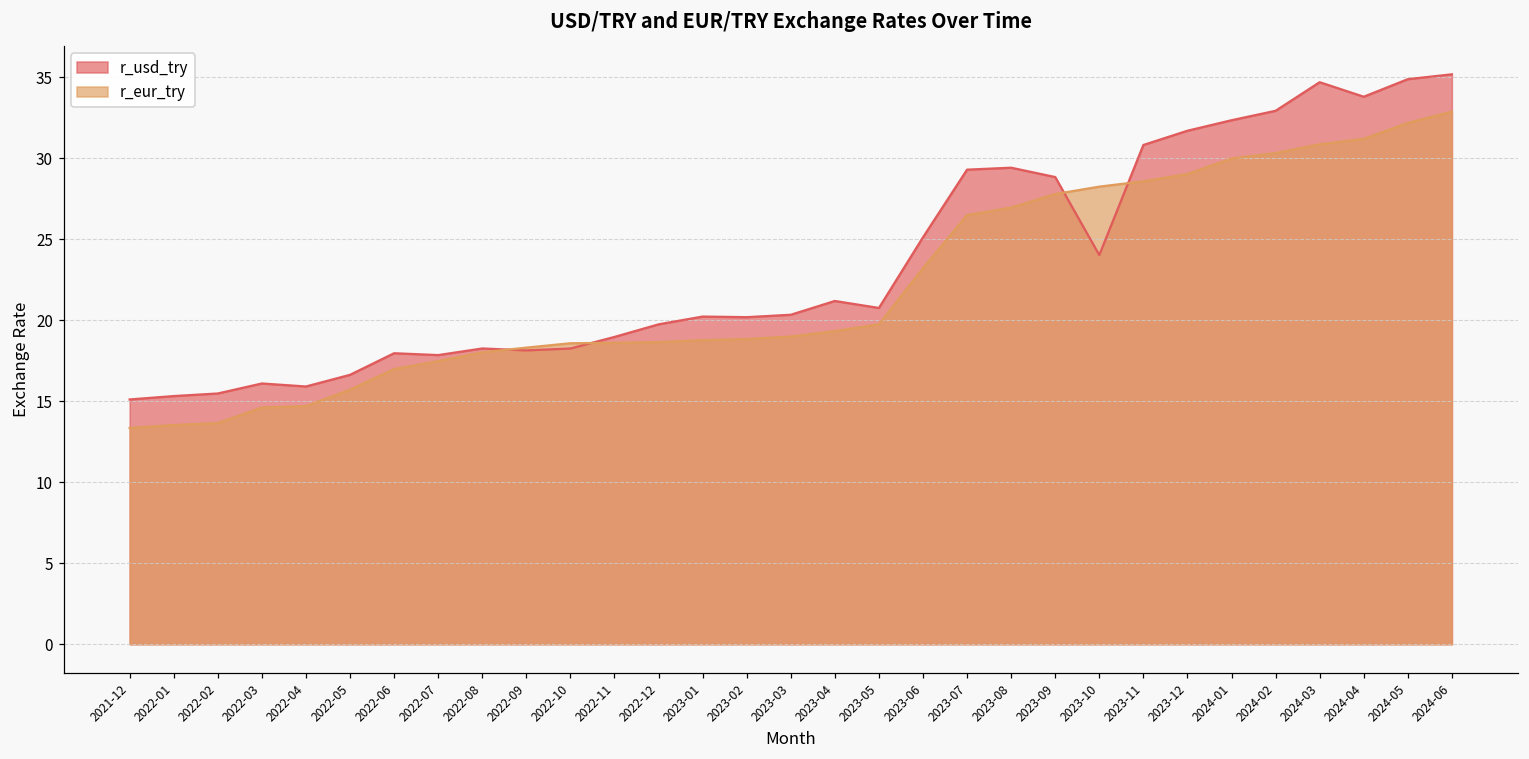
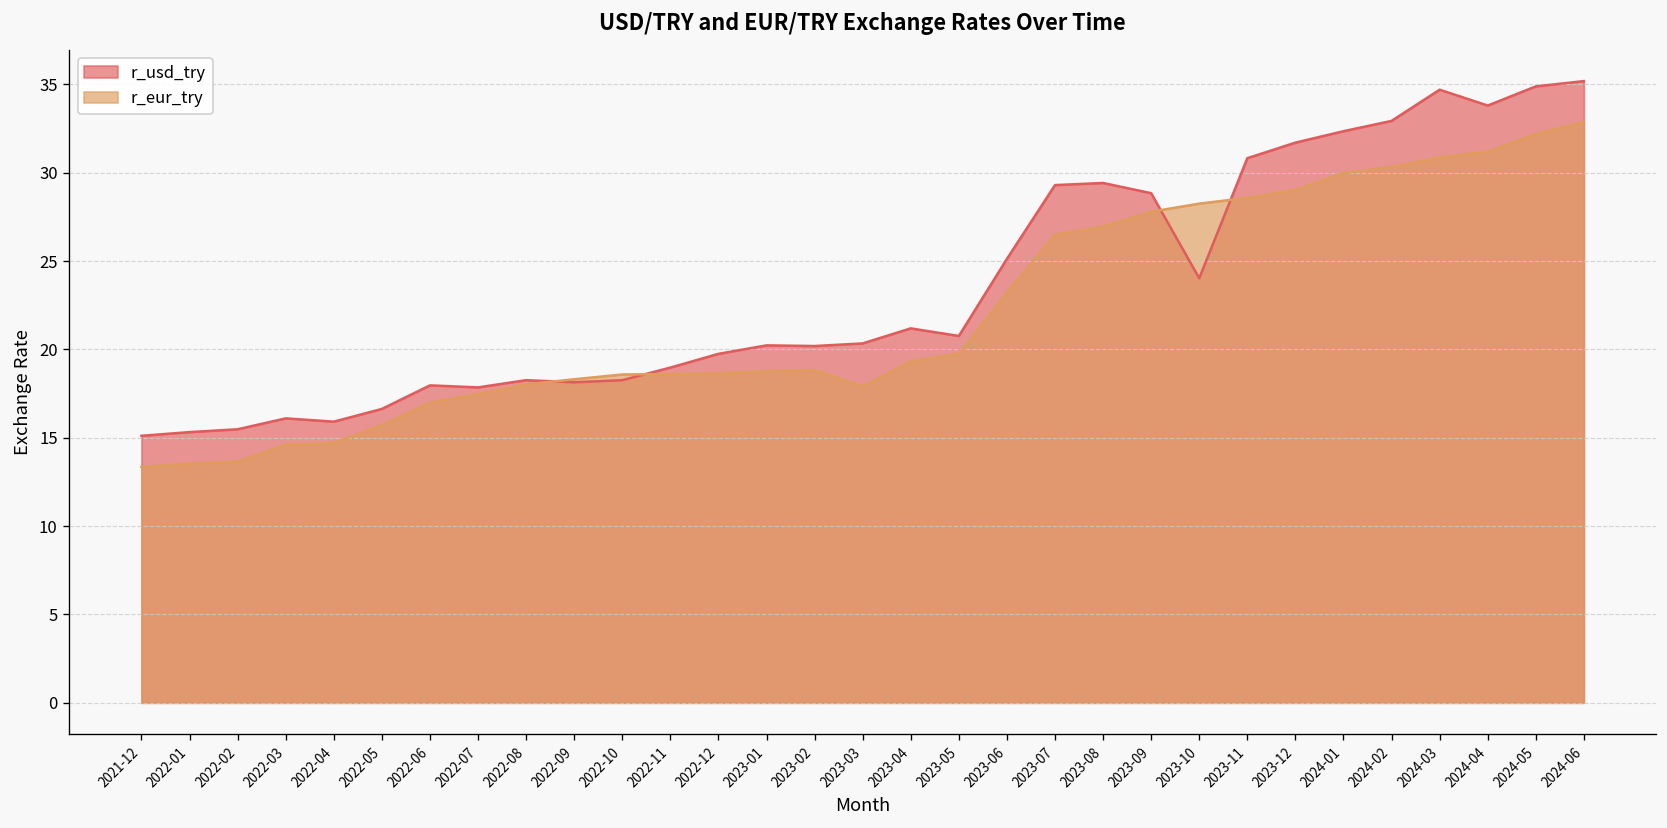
r_eur_try, 2023-03: 19.0 -> 17.9
